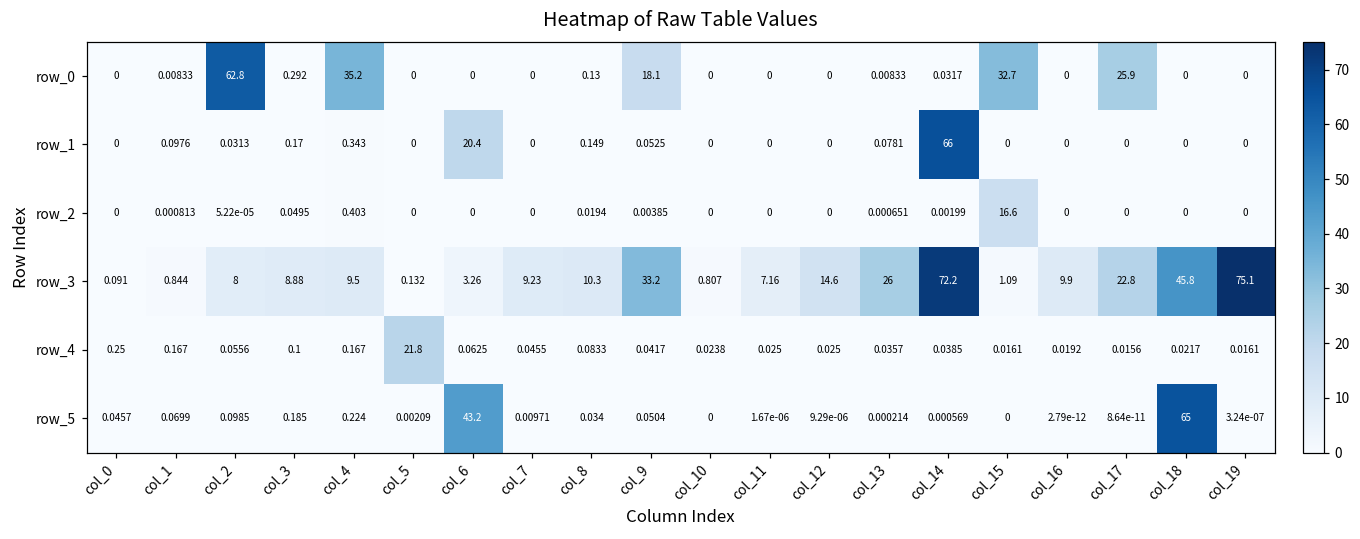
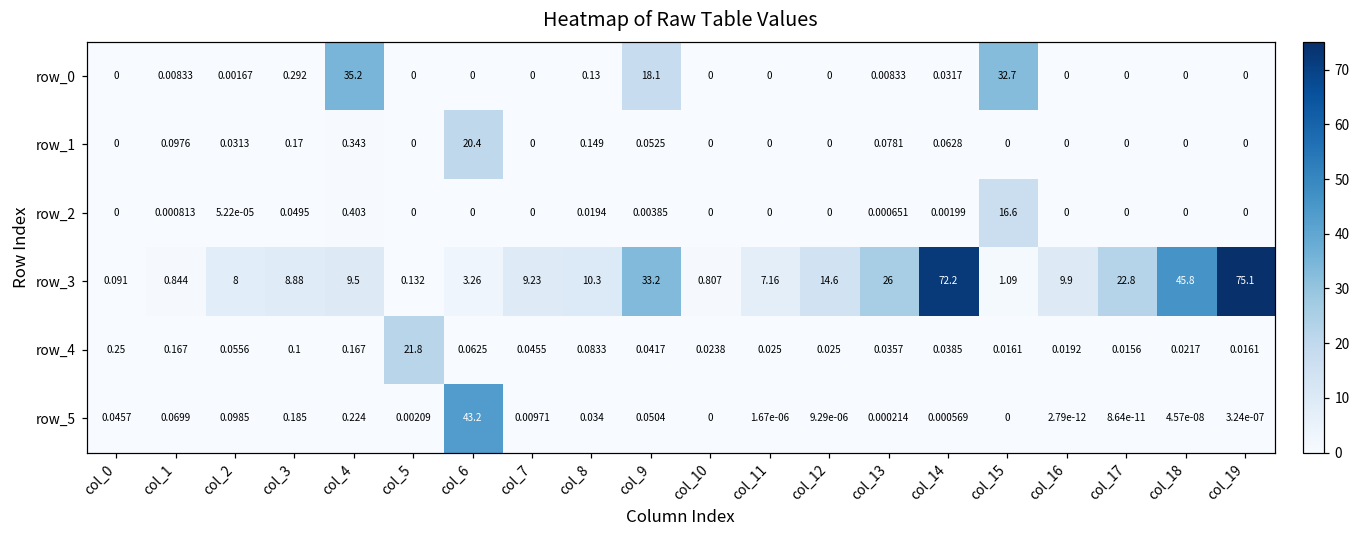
row_0, col_2: 62.8 -> 0.00167
row_0, col_17: 25.9 -> 0
row_1, col_14: 66 -> 0.0628
row_5, col_18: 65 -> 4.57e-08
